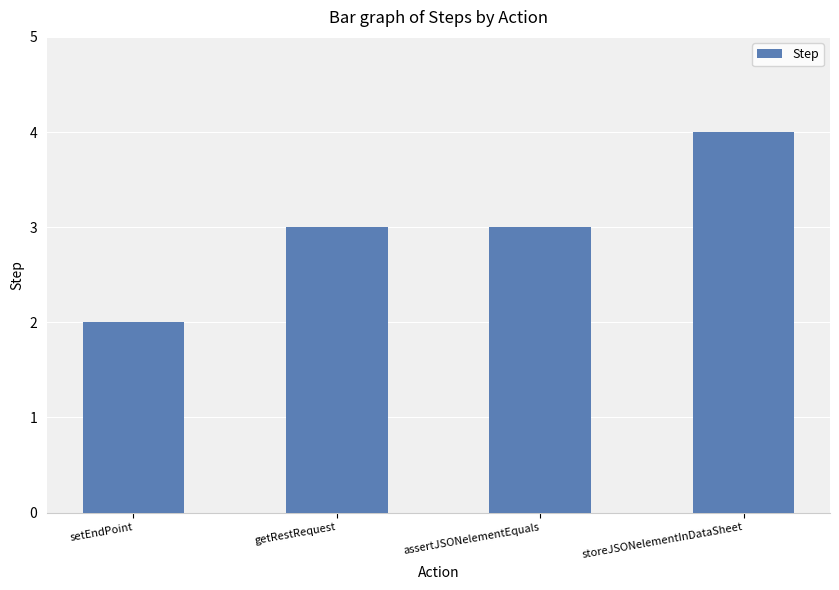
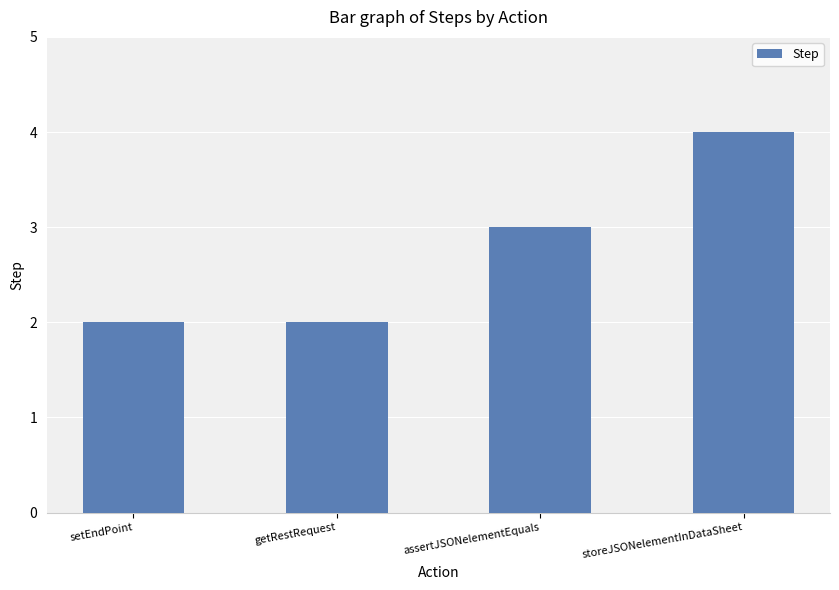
getRestRequest: 3 -> 2
